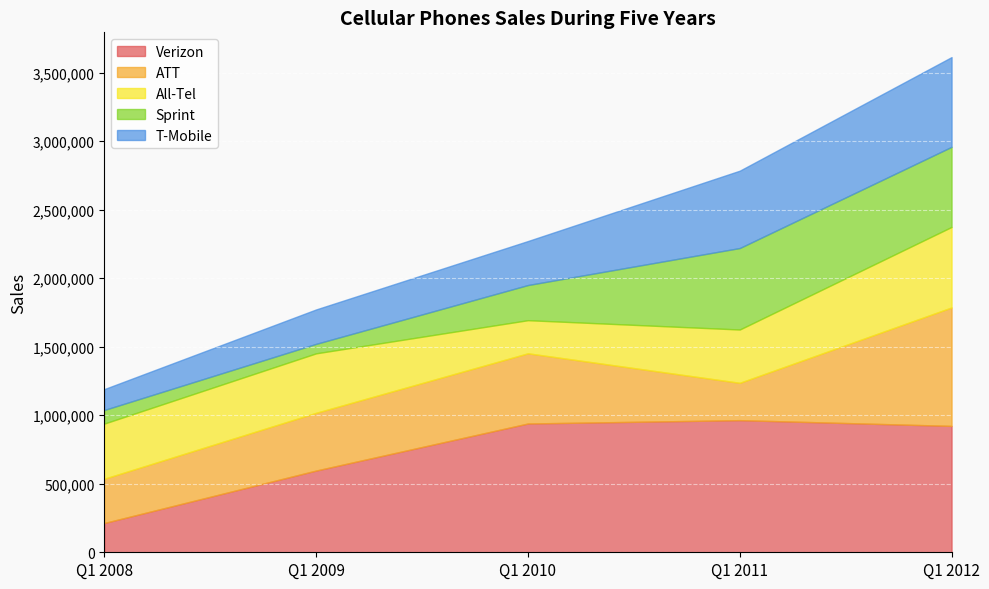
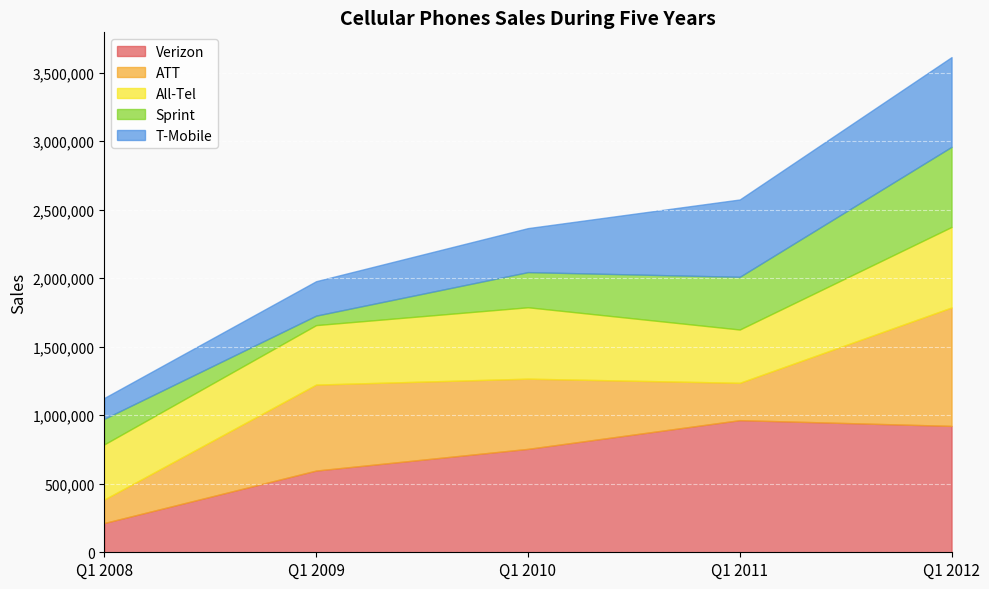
ATT, Q1 2008: 320,000 -> 170,000
Sprint, Q1 2008: 100,000 -> 190,000
ATT, Q1 2009: 420,000 -> 630,000
Verizon, Q1 2010: 940,000 -> 750,000
All-Tel, Q1 2010: 240,000 -> 520,000
Sprint, Q1 2011: 590,000 -> 380,000
